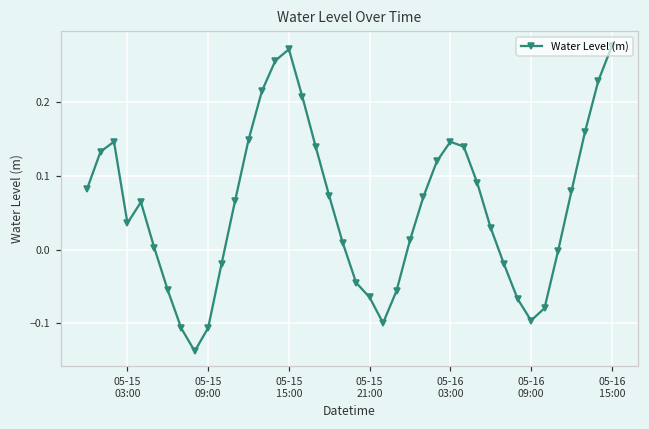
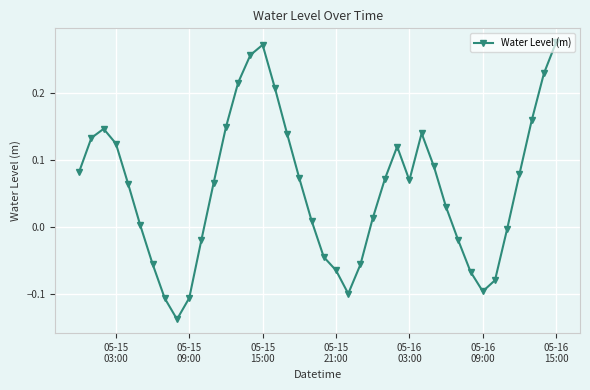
05-15 03:00: 0.04 -> 0.12
05-16 03:00: 0.15 -> 0.07
